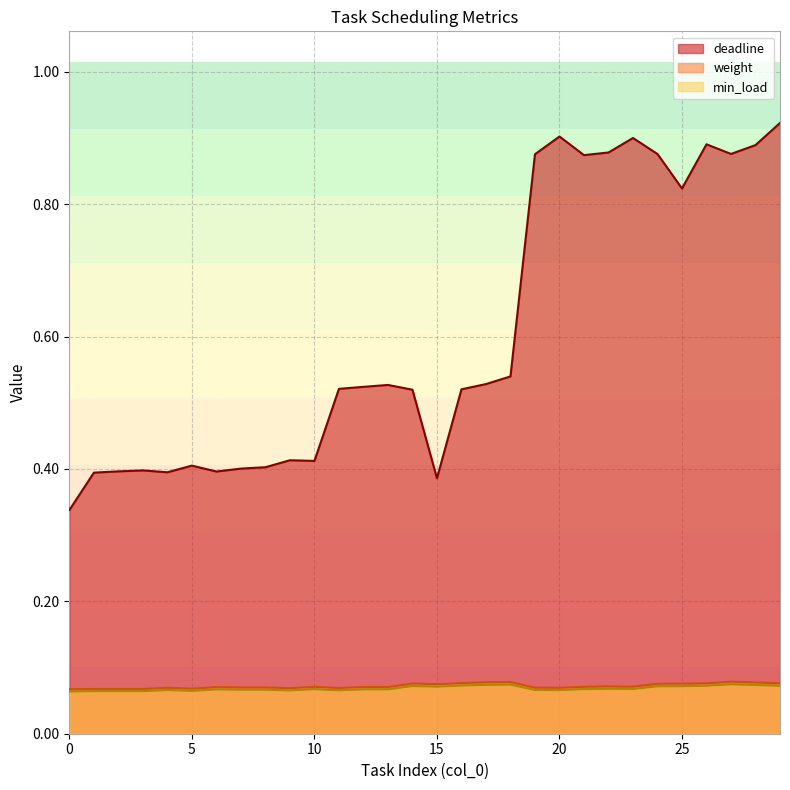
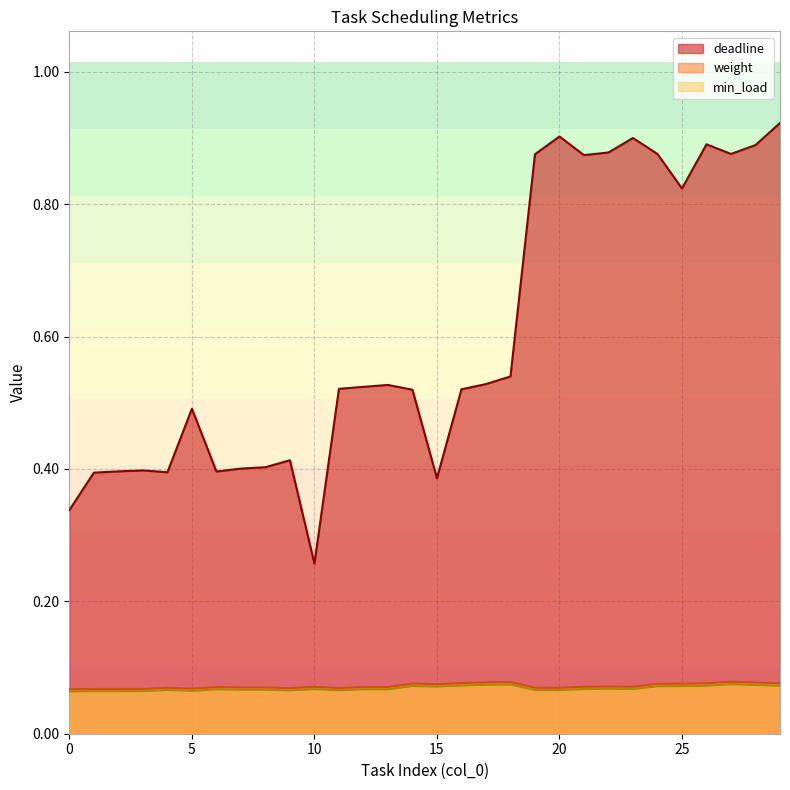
deadline, 5: 0.41 -> 0.49
deadline, 10: 0.41 -> 0.26
